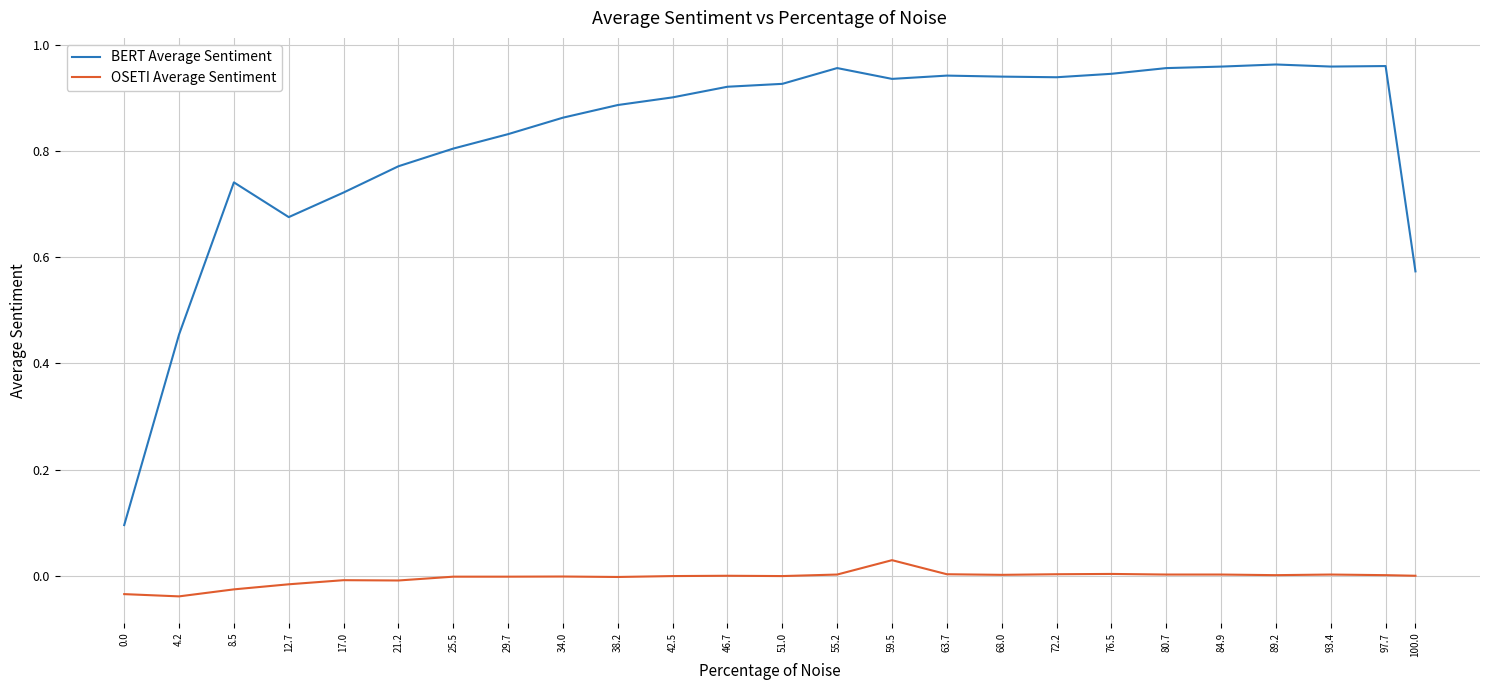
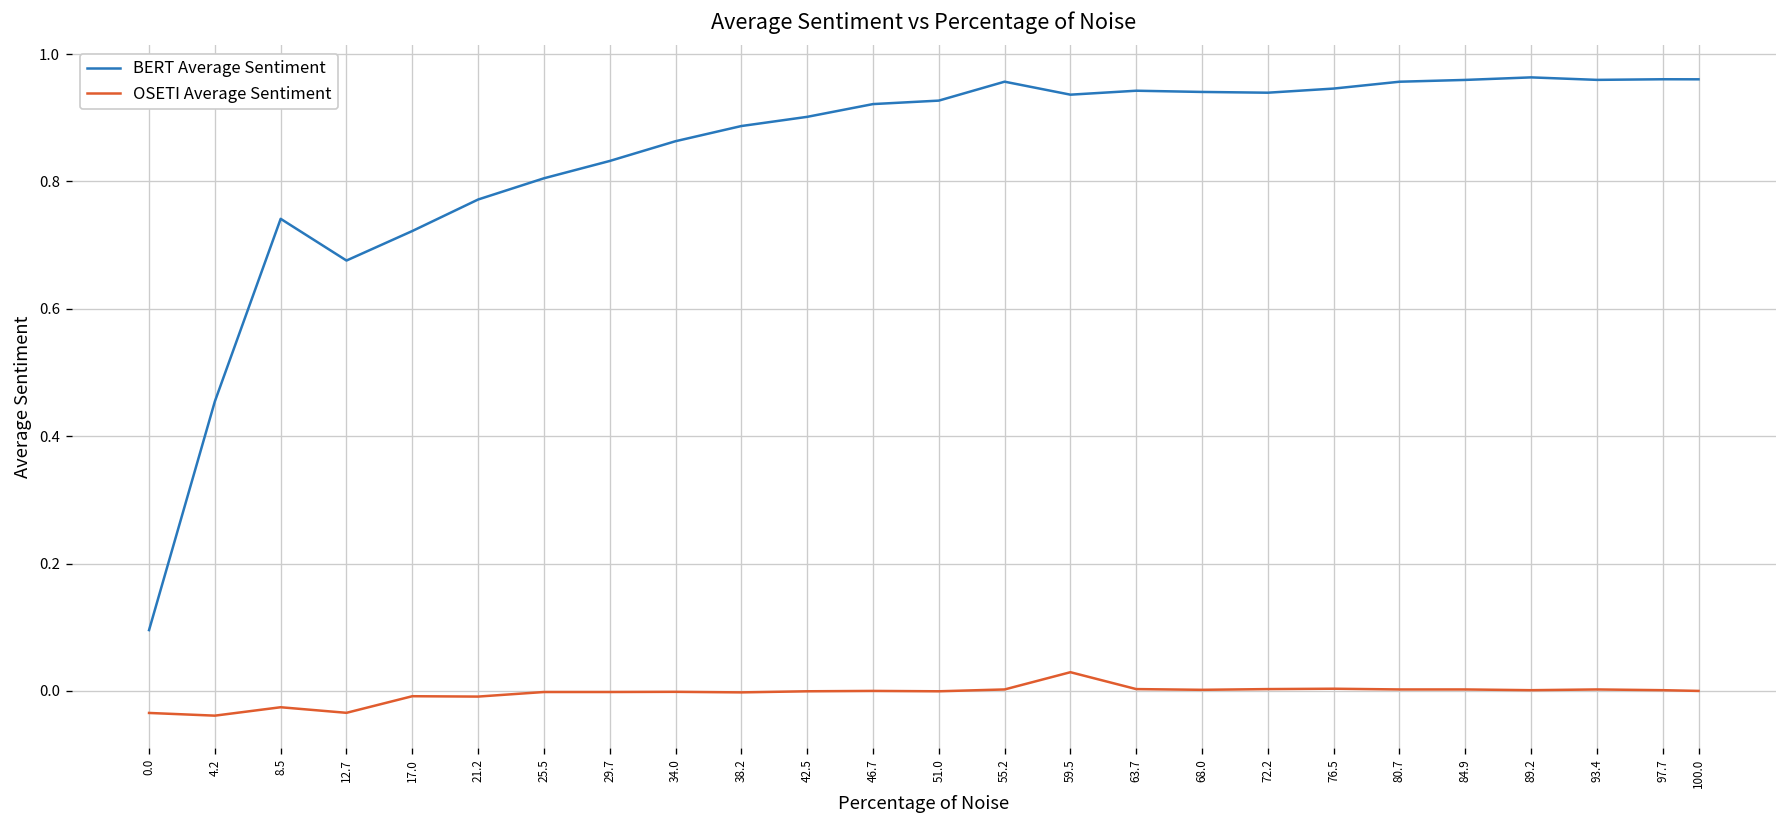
OSETI Average Sentiment, 12.7: -0.02 -> -0.03
BERT Average Sentiment, 100.0: 0.57 -> 0.96
